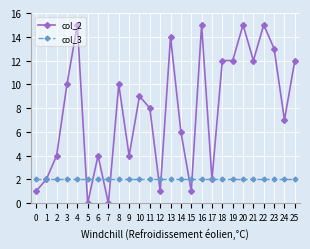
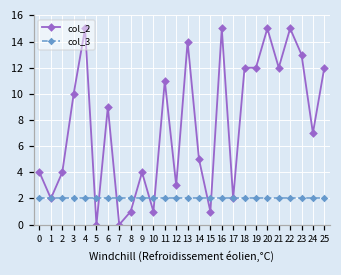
col_2, 0: 1 -> 4
col_2, 6: 4 -> 9
col_2, 8: 10 -> 1
col_2, 10: 9 -> 1
col_2, 11: 8 -> 11
col_2, 12: 1 -> 3
col_2, 14: 6 -> 5
